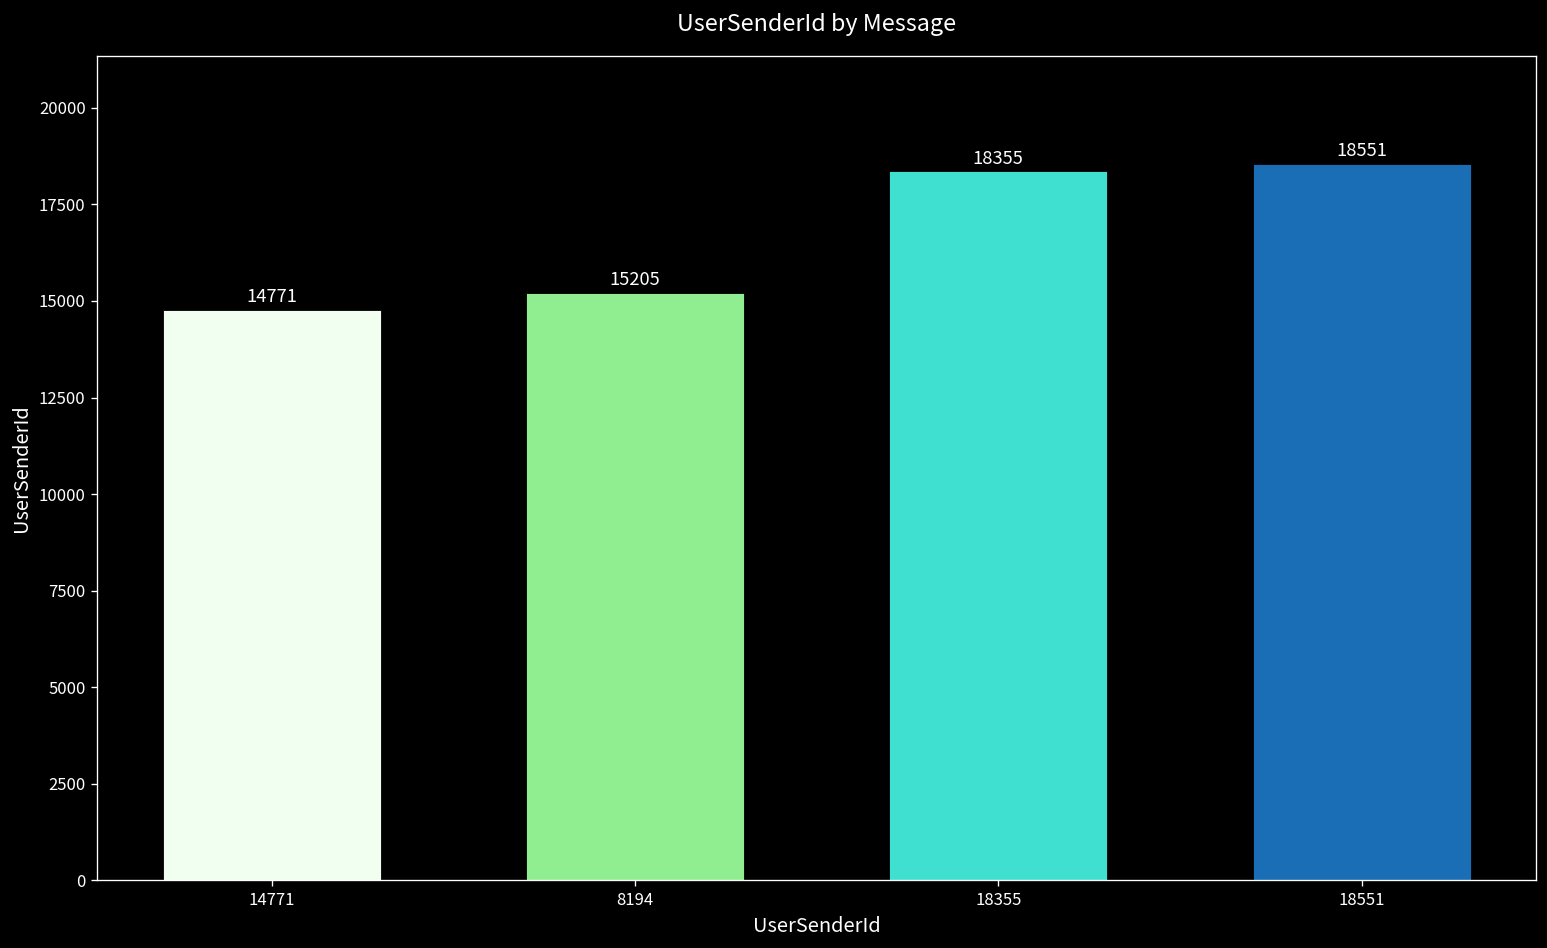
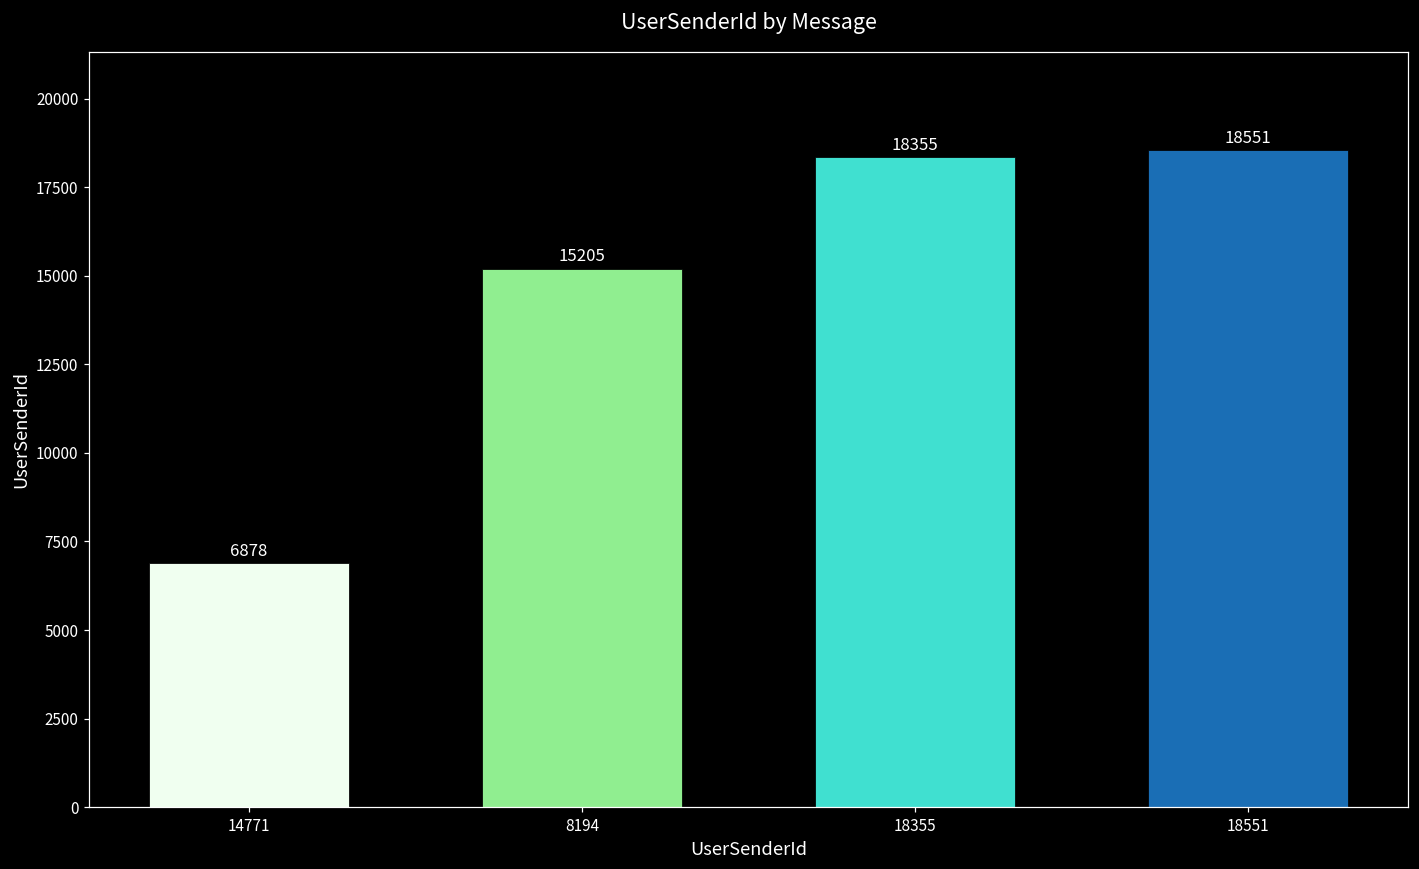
14771: 14771 -> 6878
